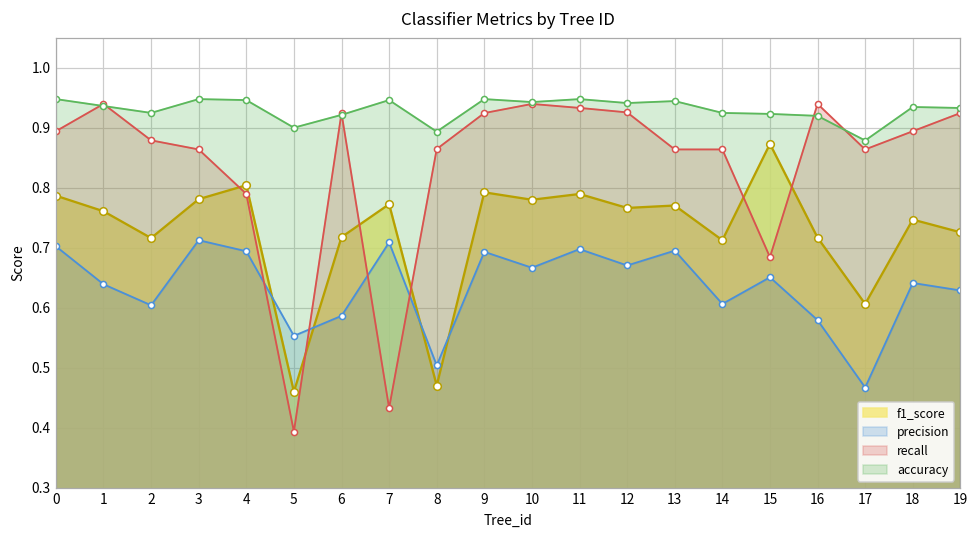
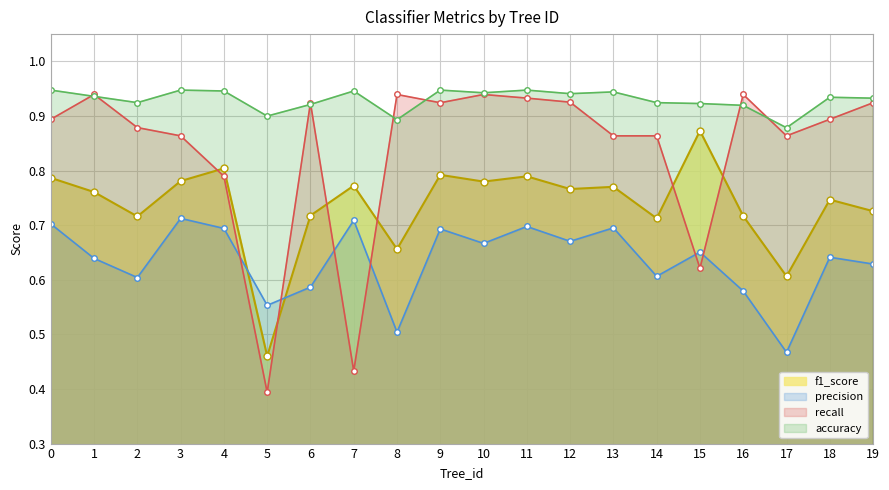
f1_score, 8: 0.47 -> 0.66
recall, 8: 0.86 -> 0.94
recall, 15: 0.68 -> 0.62
